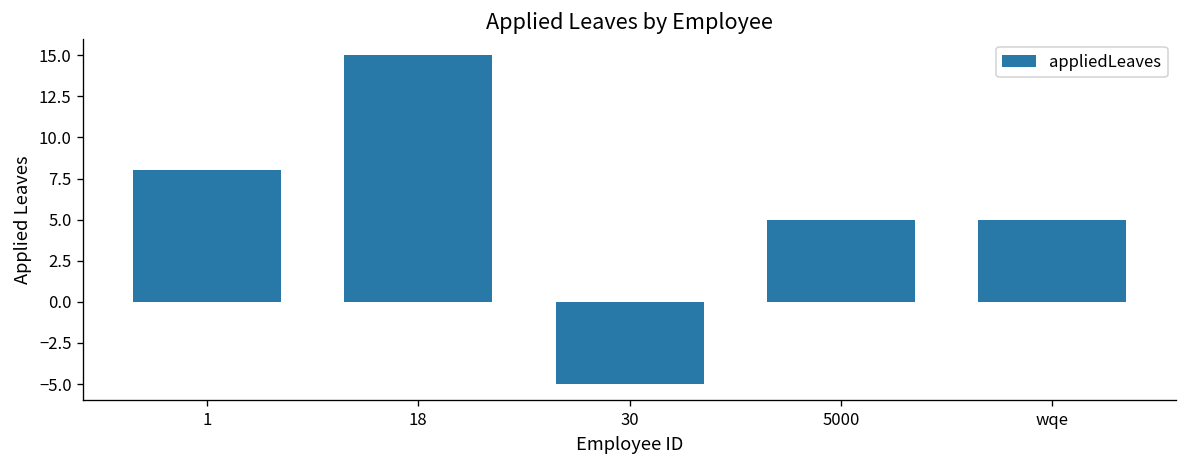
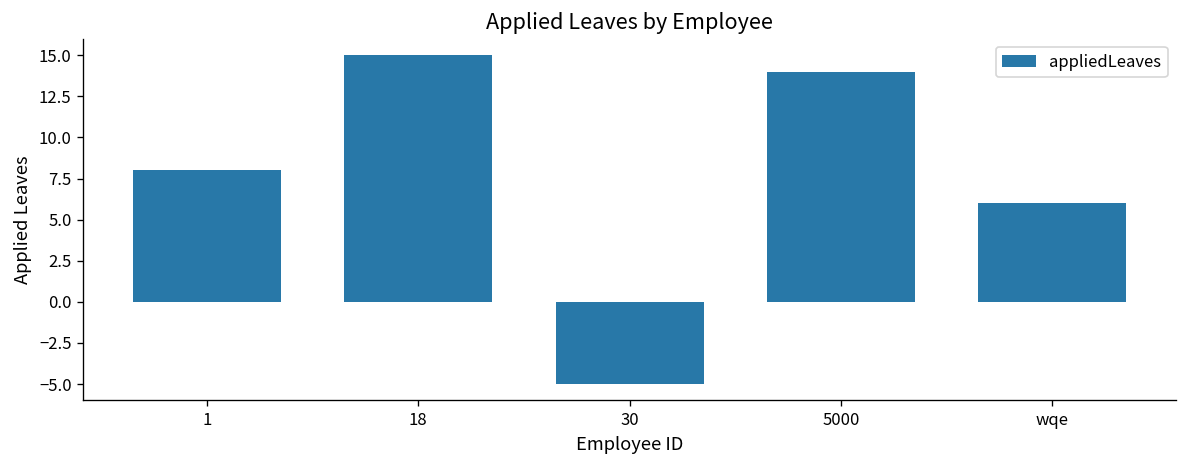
5000: 5 -> 14
wqe: 5 -> 6
